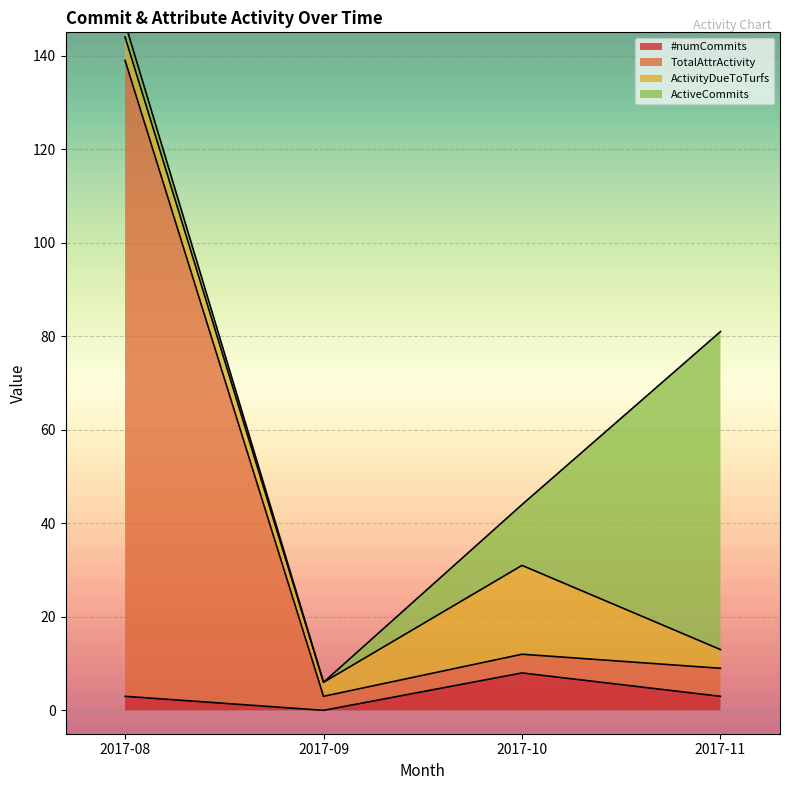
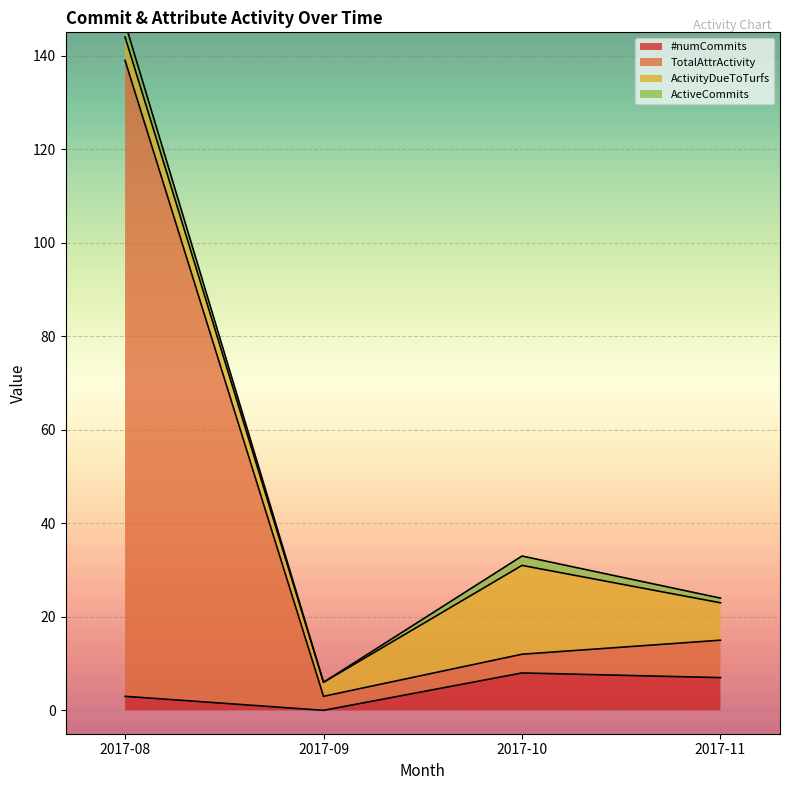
ActiveCommits, 2017-10: 13 -> 2
#numCommits, 2017-11: 3 -> 7
TotalAttrActivity, 2017-11: 6 -> 8
ActivityDueToTurfs, 2017-11: 4 -> 8
ActiveCommits, 2017-11: 68 -> 1
